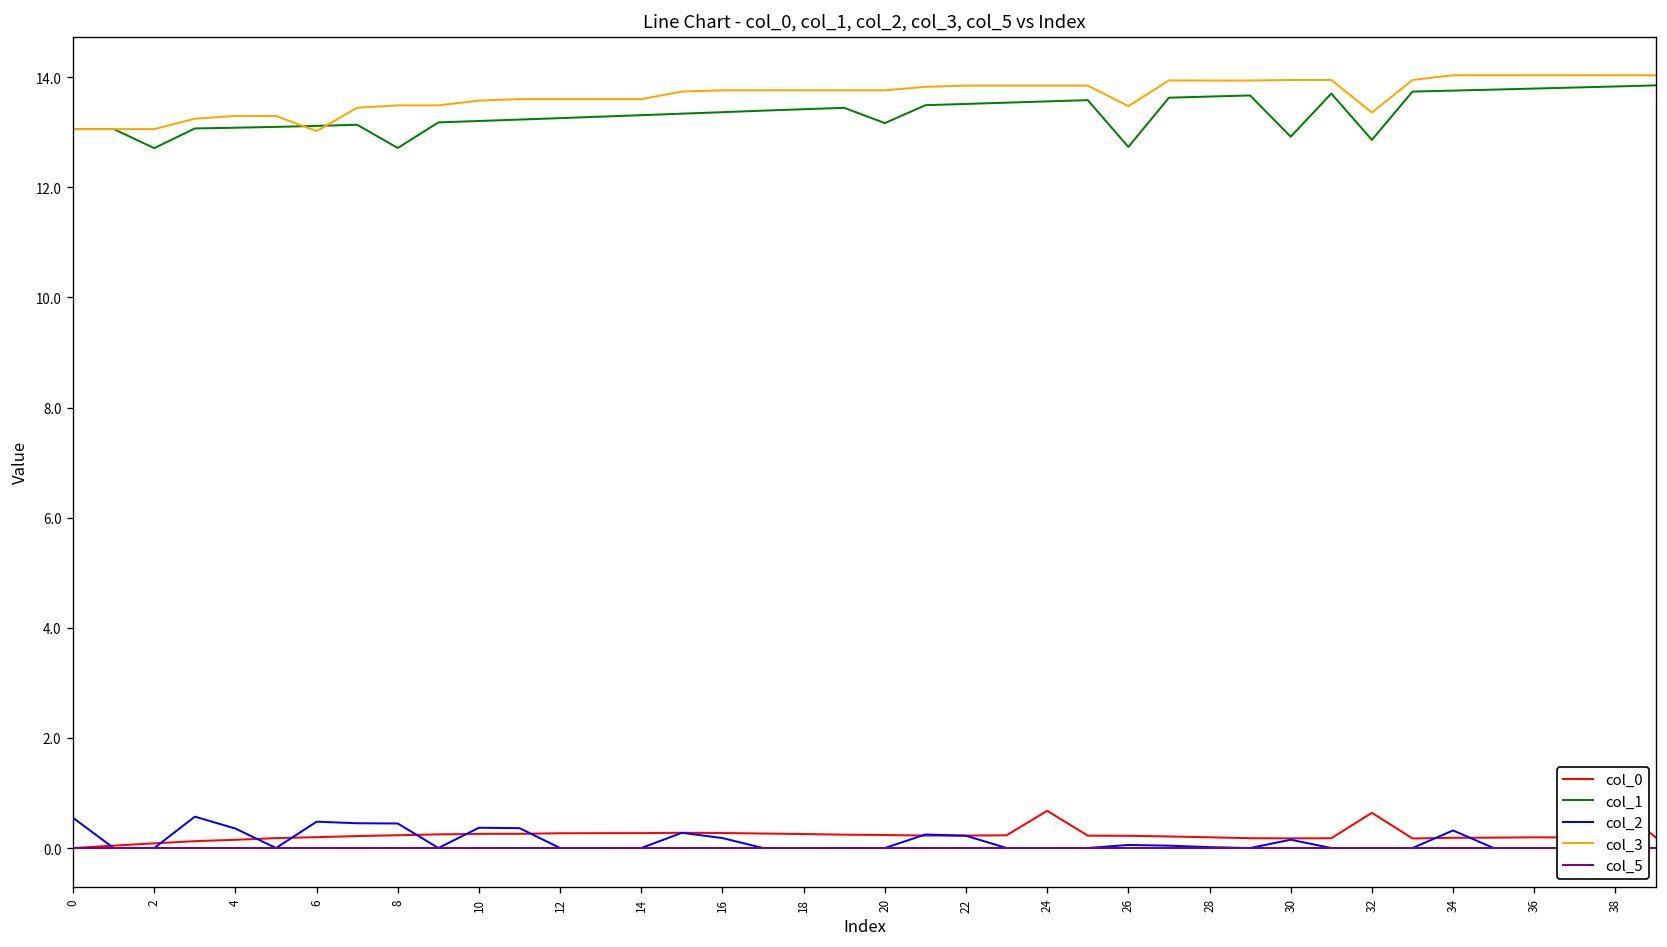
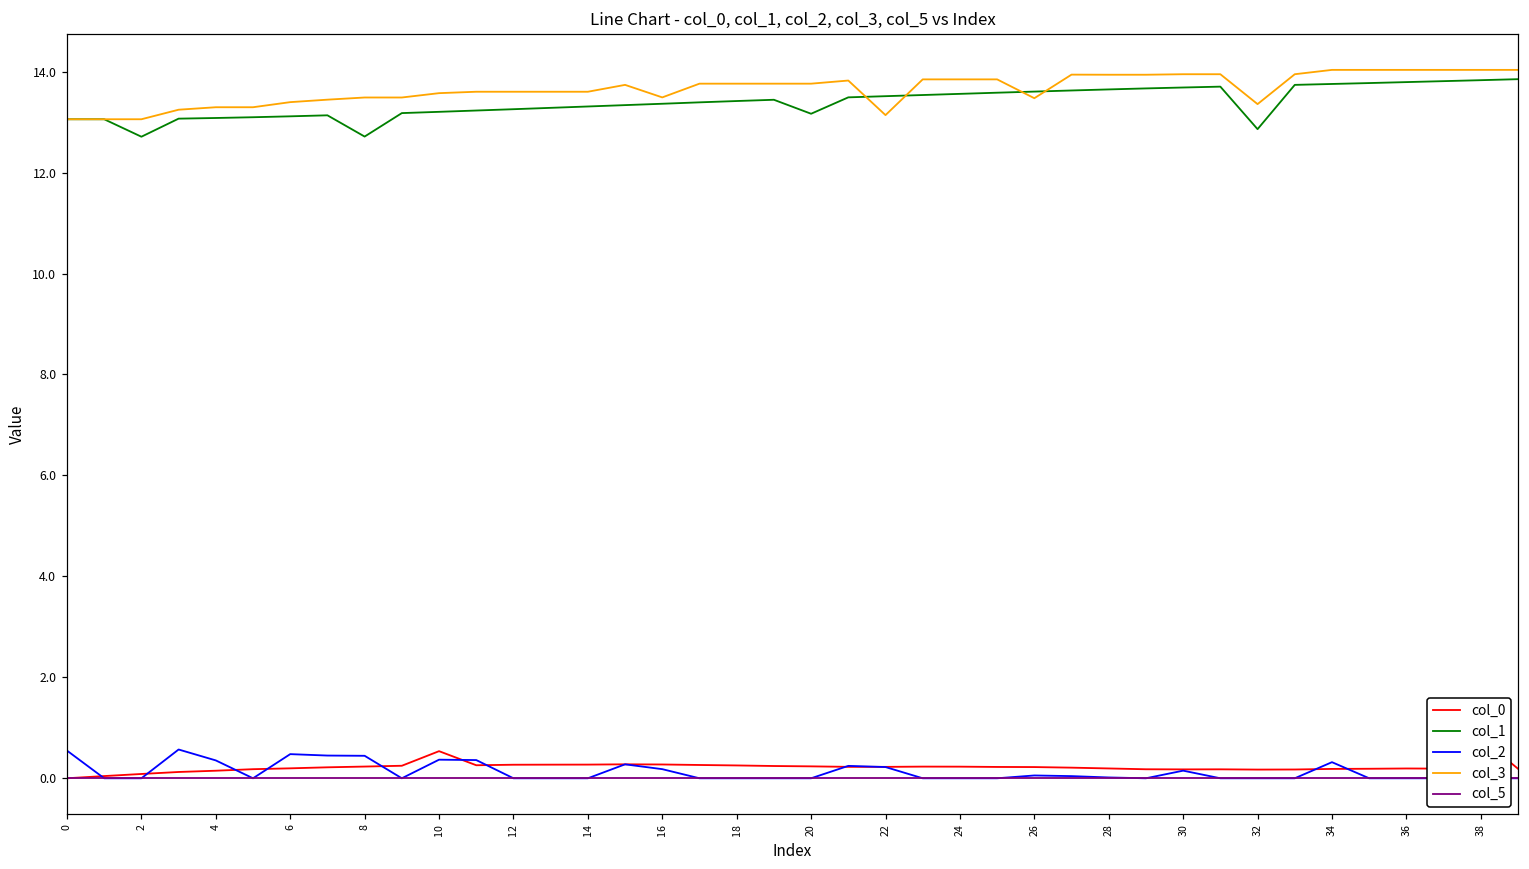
col_3, 6: 13.0 -> 13.4
col_0, 10: 0.3 -> 0.5
col_3, 16: 13.8 -> 13.5
col_3, 22: 13.8 -> 13.1
col_0, 24: 0.7 -> 0.2
col_1, 26: 12.7 -> 13.6
col_1, 30: 12.9 -> 13.7
col_0, 32: 0.6 -> 0.2
